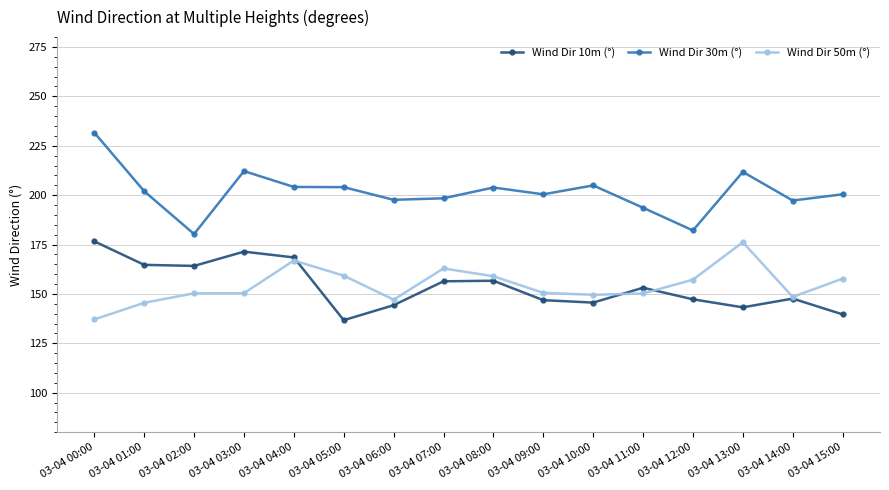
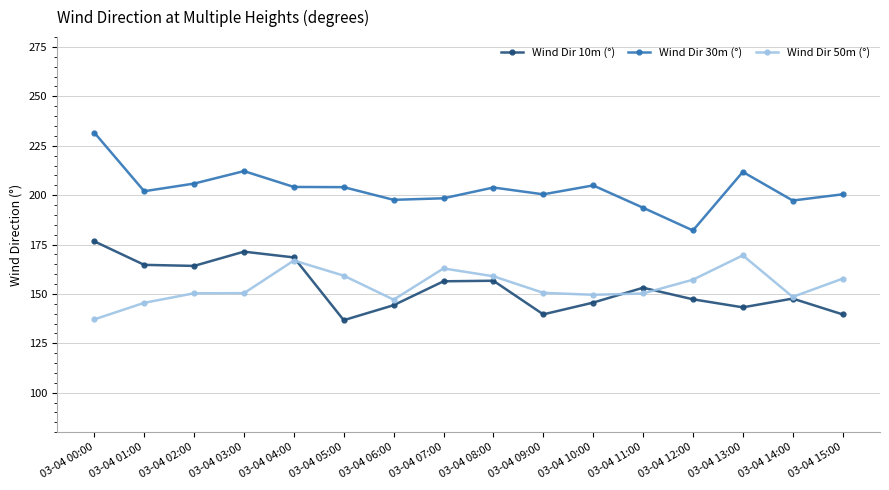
Wind Dir 30m (°), 03-04 02:00: 180 -> 206
Wind Dir 10m (°), 03-04 09:00: 147 -> 140
Wind Dir 50m (°), 03-04 13:00: 176 -> 170
